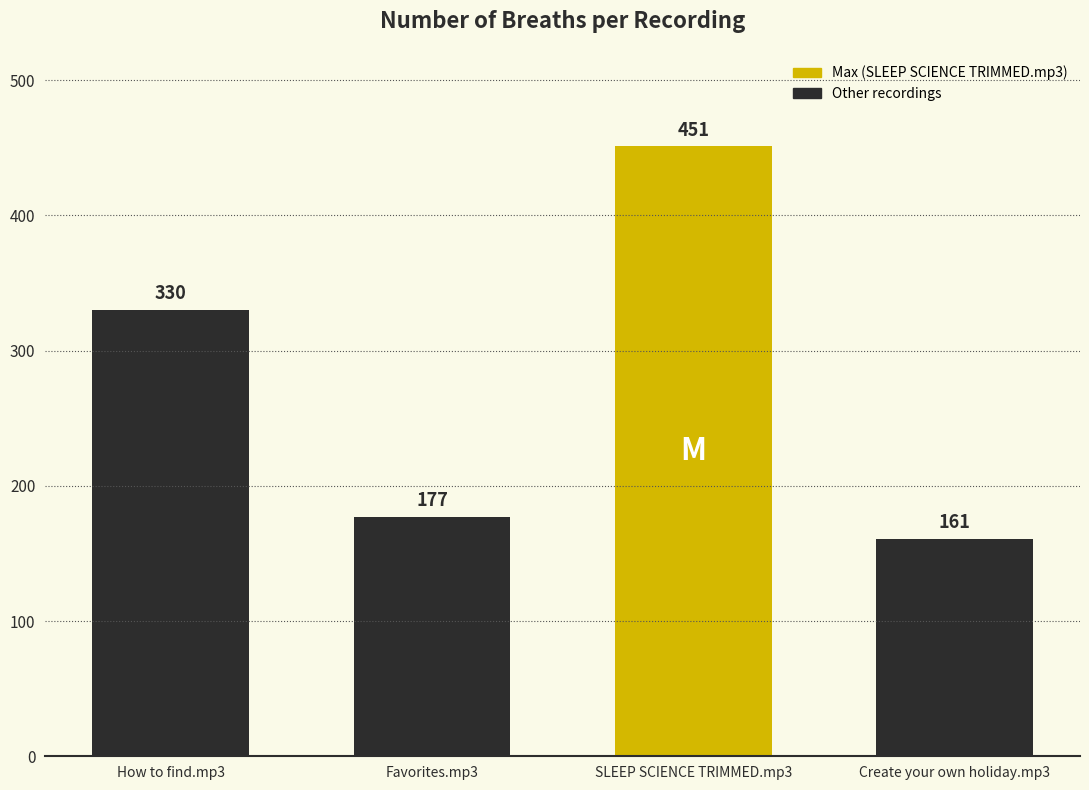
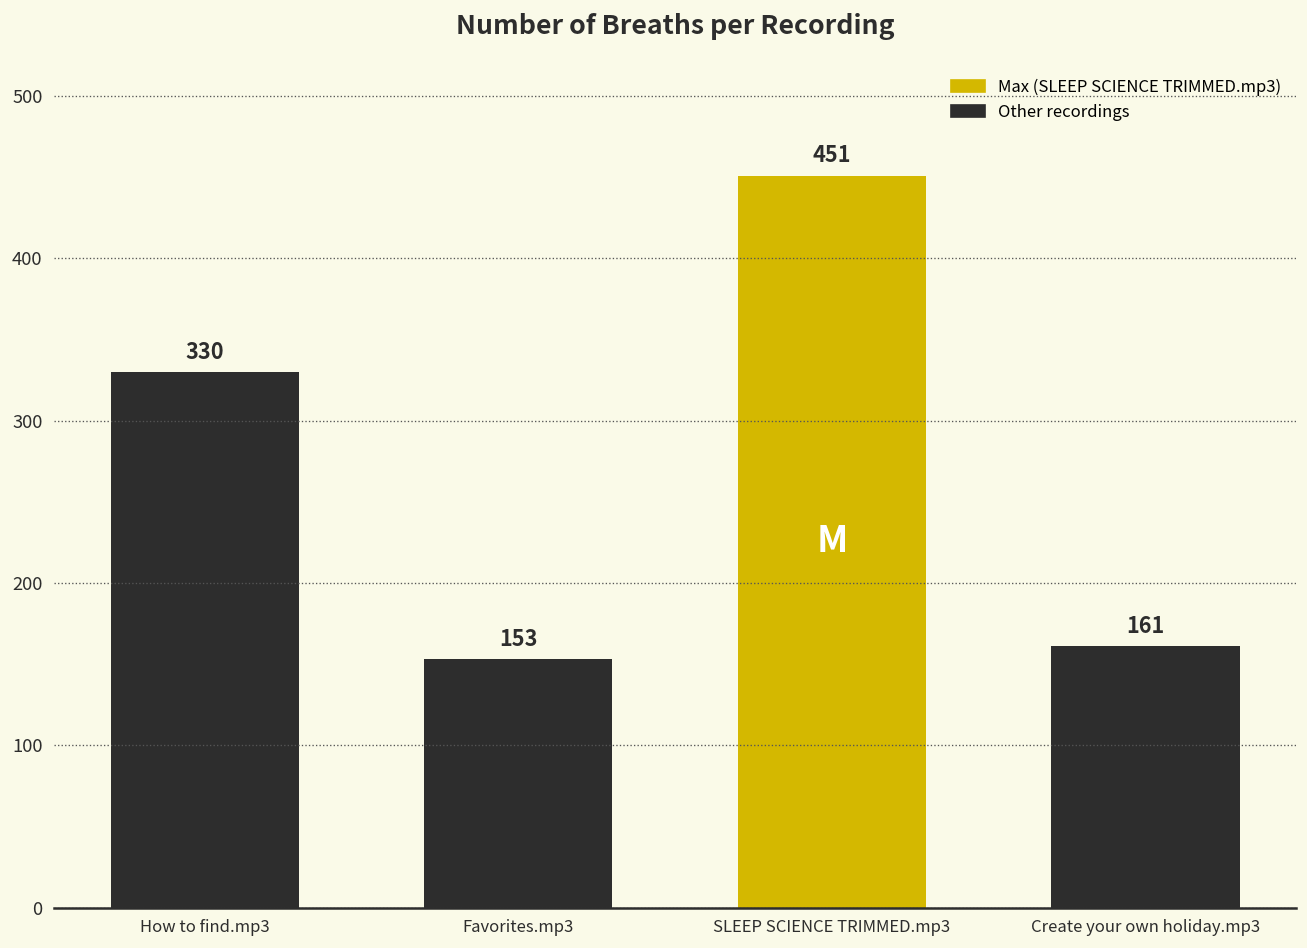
Favorites.mp3: 177 -> 153
